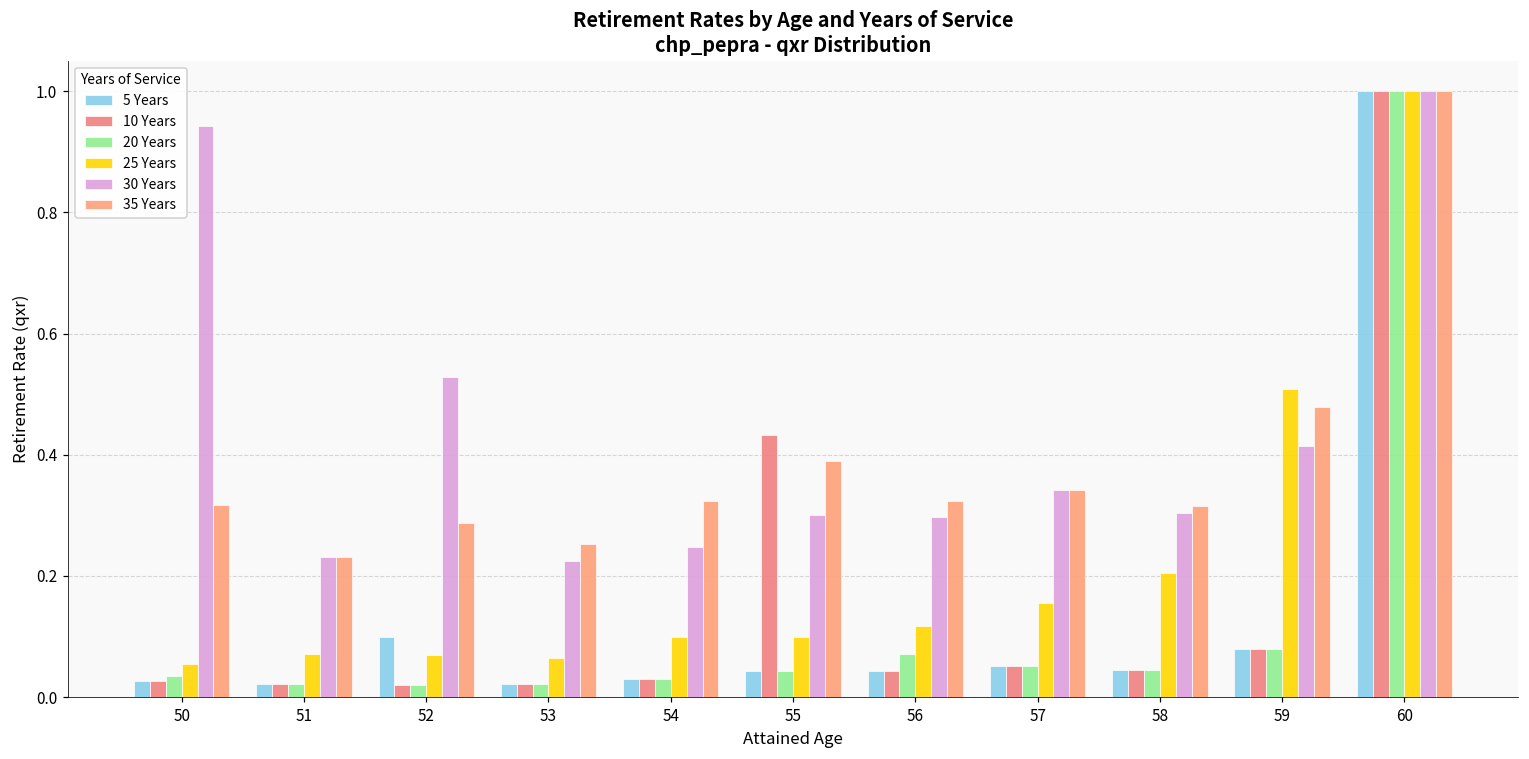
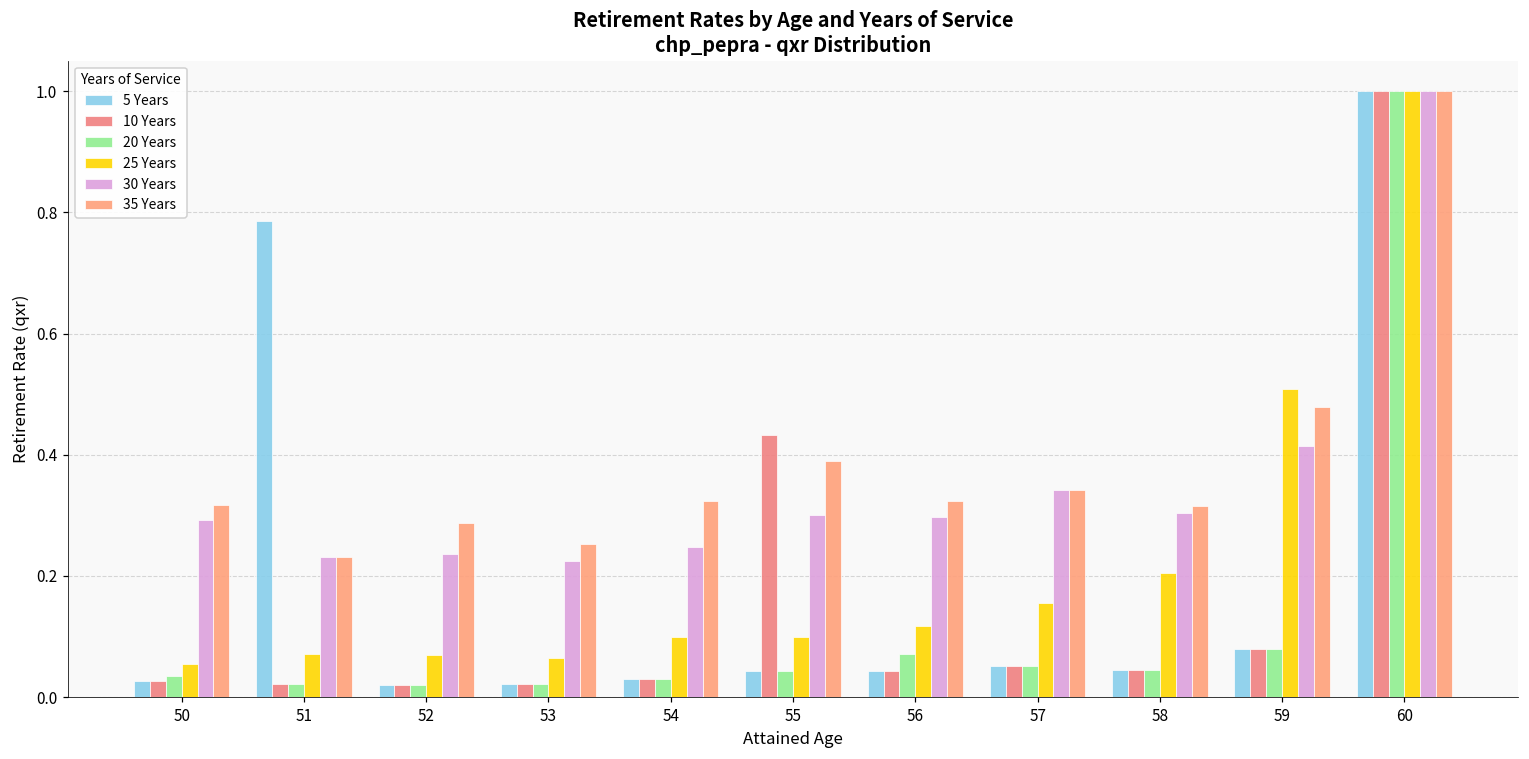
30 Years, 50: 0.94 -> 0.29
5 Years, 51: 0.02 -> 0.79
5 Years, 52: 0.10 -> 0.02
30 Years, 52: 0.53 -> 0.24
